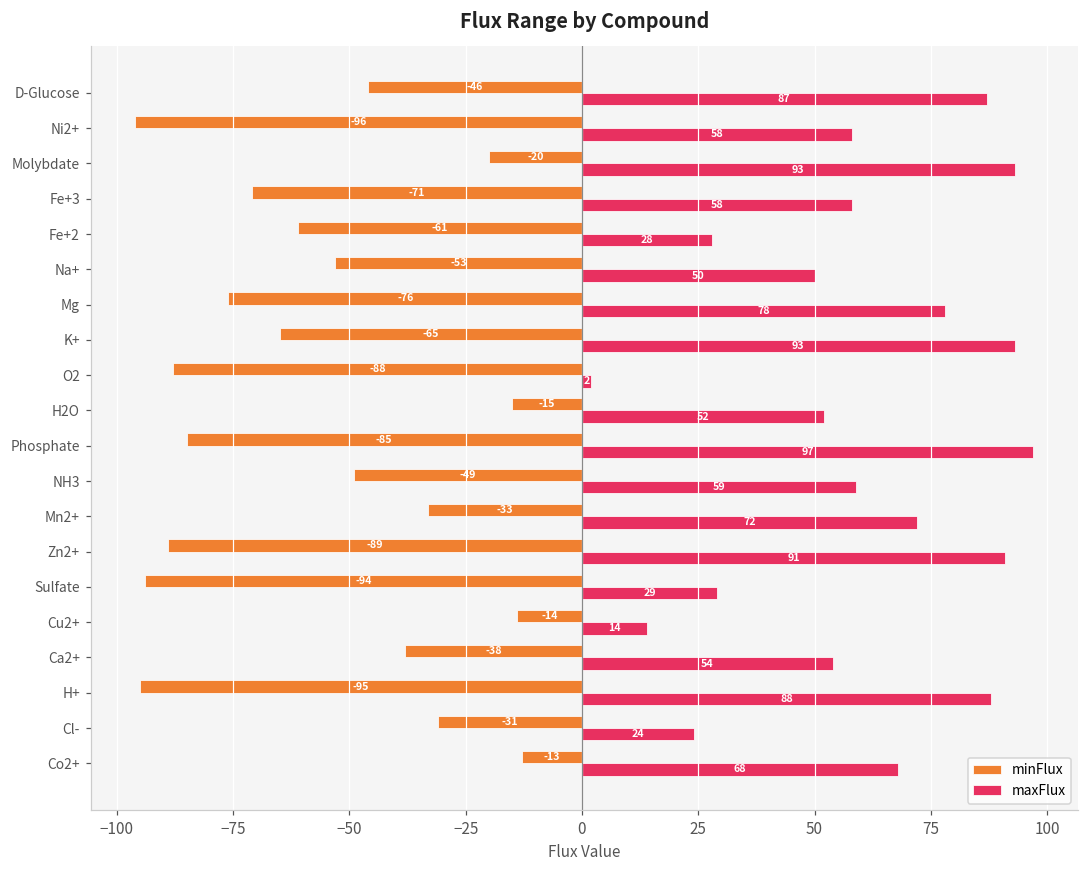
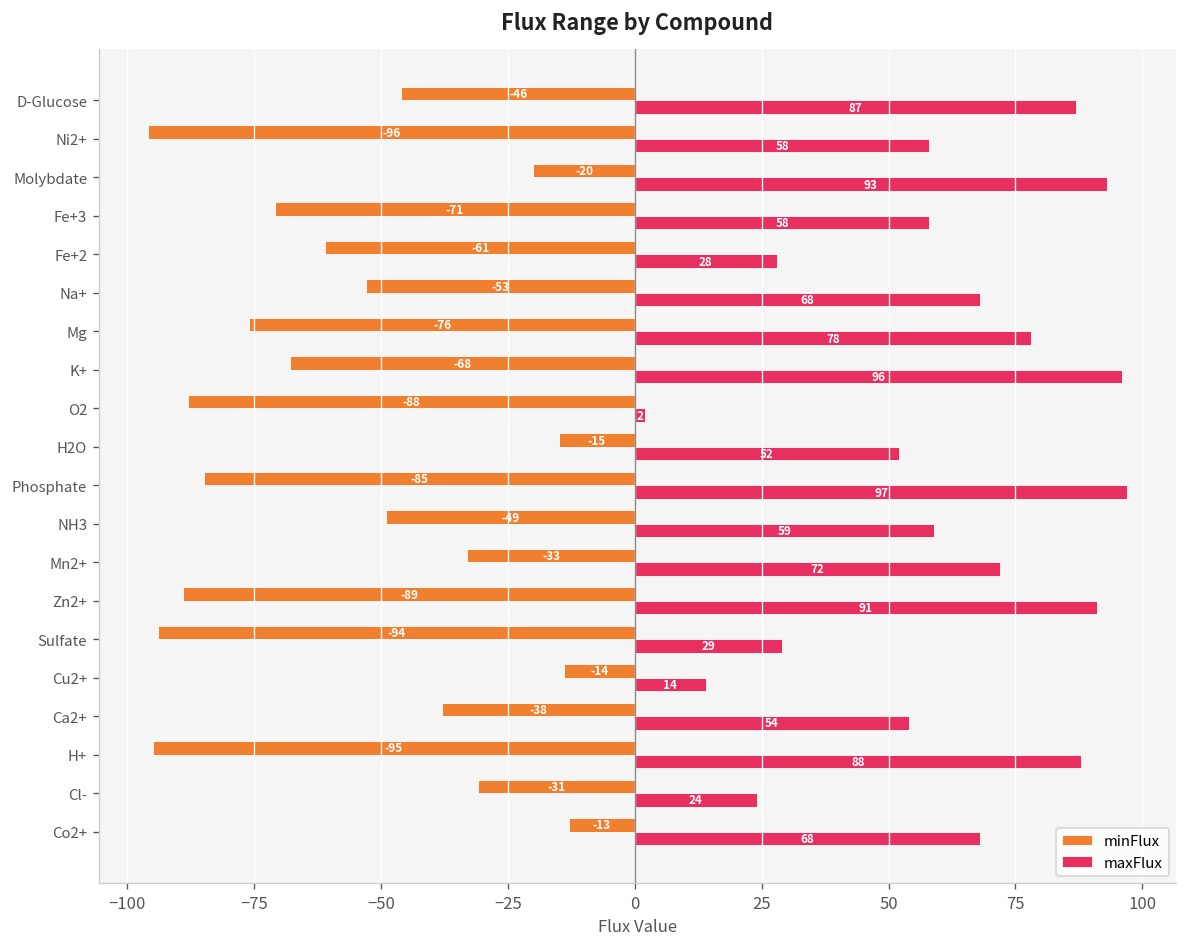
maxFlux, Na+: 50 -> 68
minFlux, K+: -65 -> -68
maxFlux, K+: 93 -> 96
